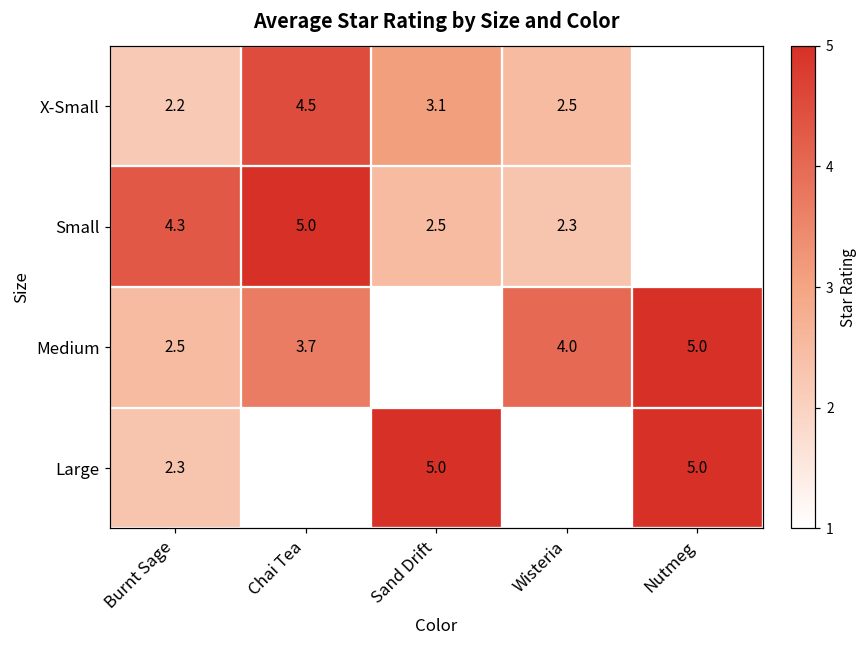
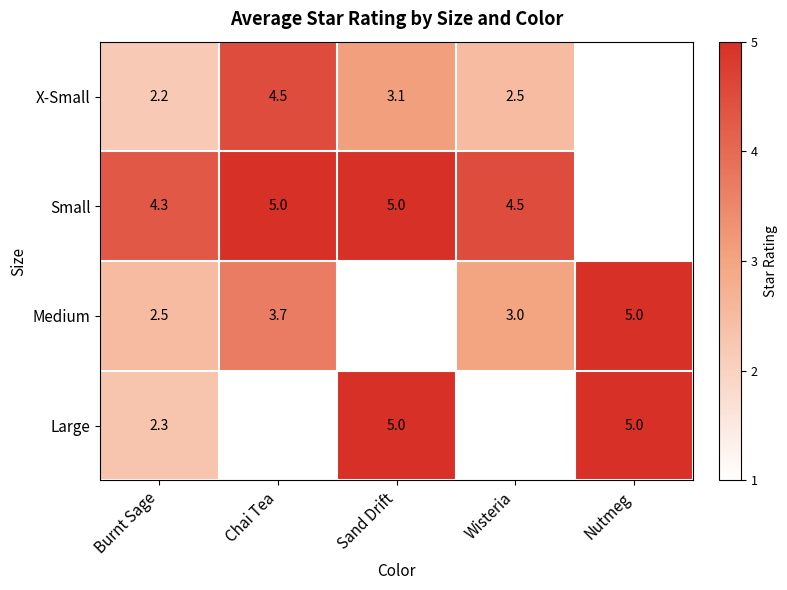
Small, Sand Drift: 2.5 -> 5.0
Small, Wisteria: 2.3 -> 4.5
Medium, Wisteria: 4.0 -> 3.0
